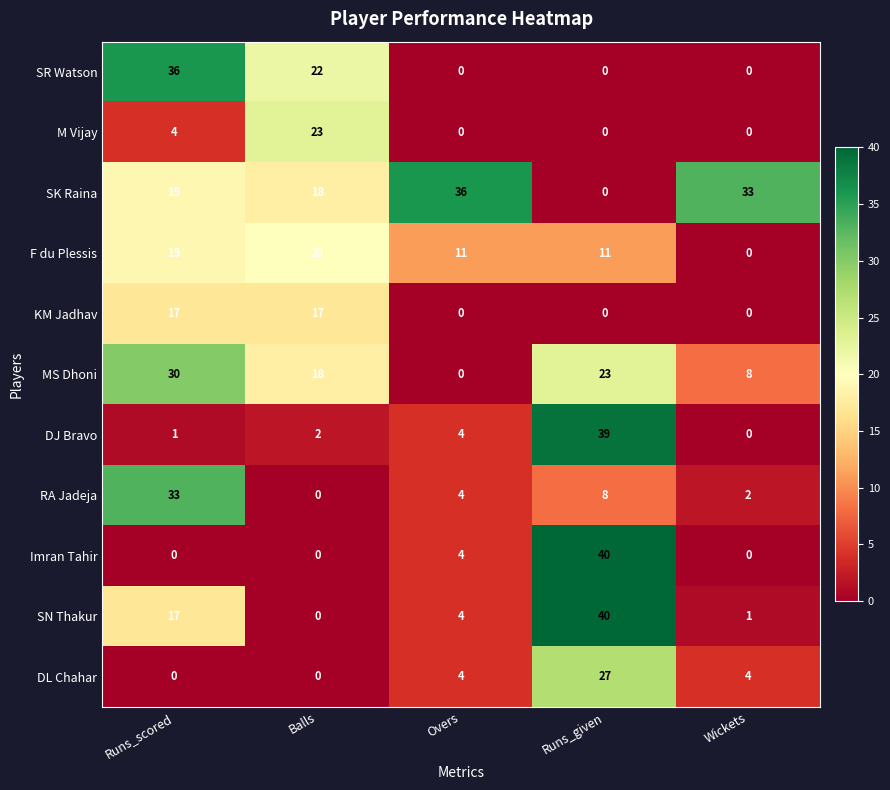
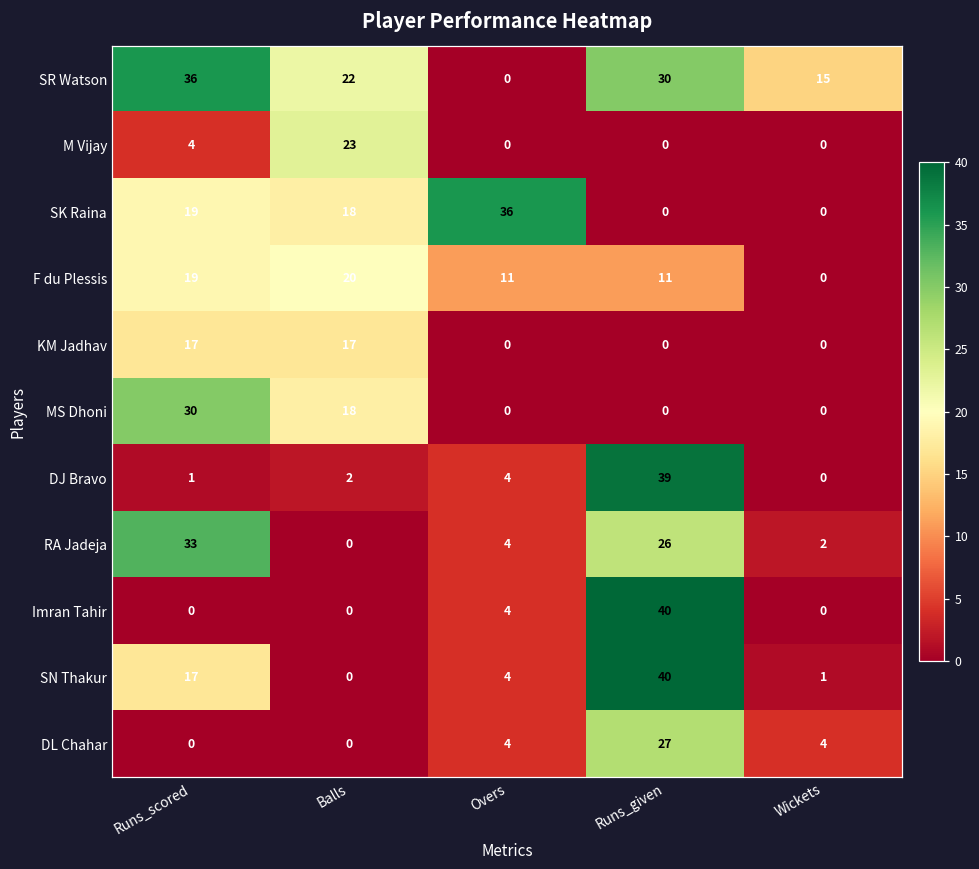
SR Watson, Runs_given: 0 -> 30
SR Watson, Wickets: 0 -> 15
SK Raina, Wickets: 33 -> 0
MS Dhoni, Runs_given: 23 -> 0
MS Dhoni, Wickets: 8 -> 0
RA Jadeja, Runs_given: 8 -> 26
